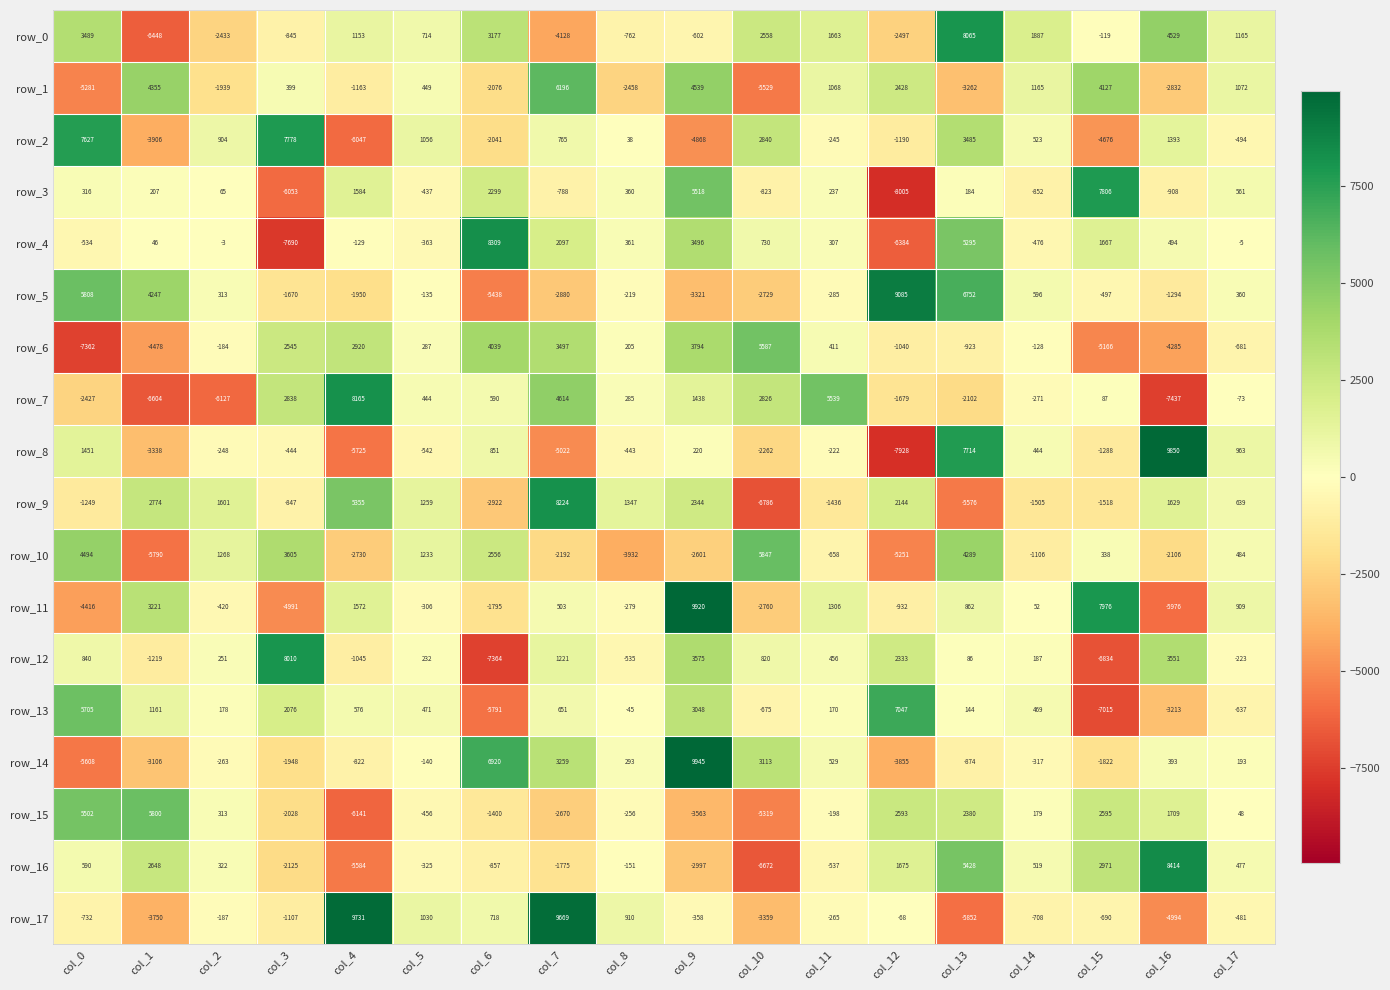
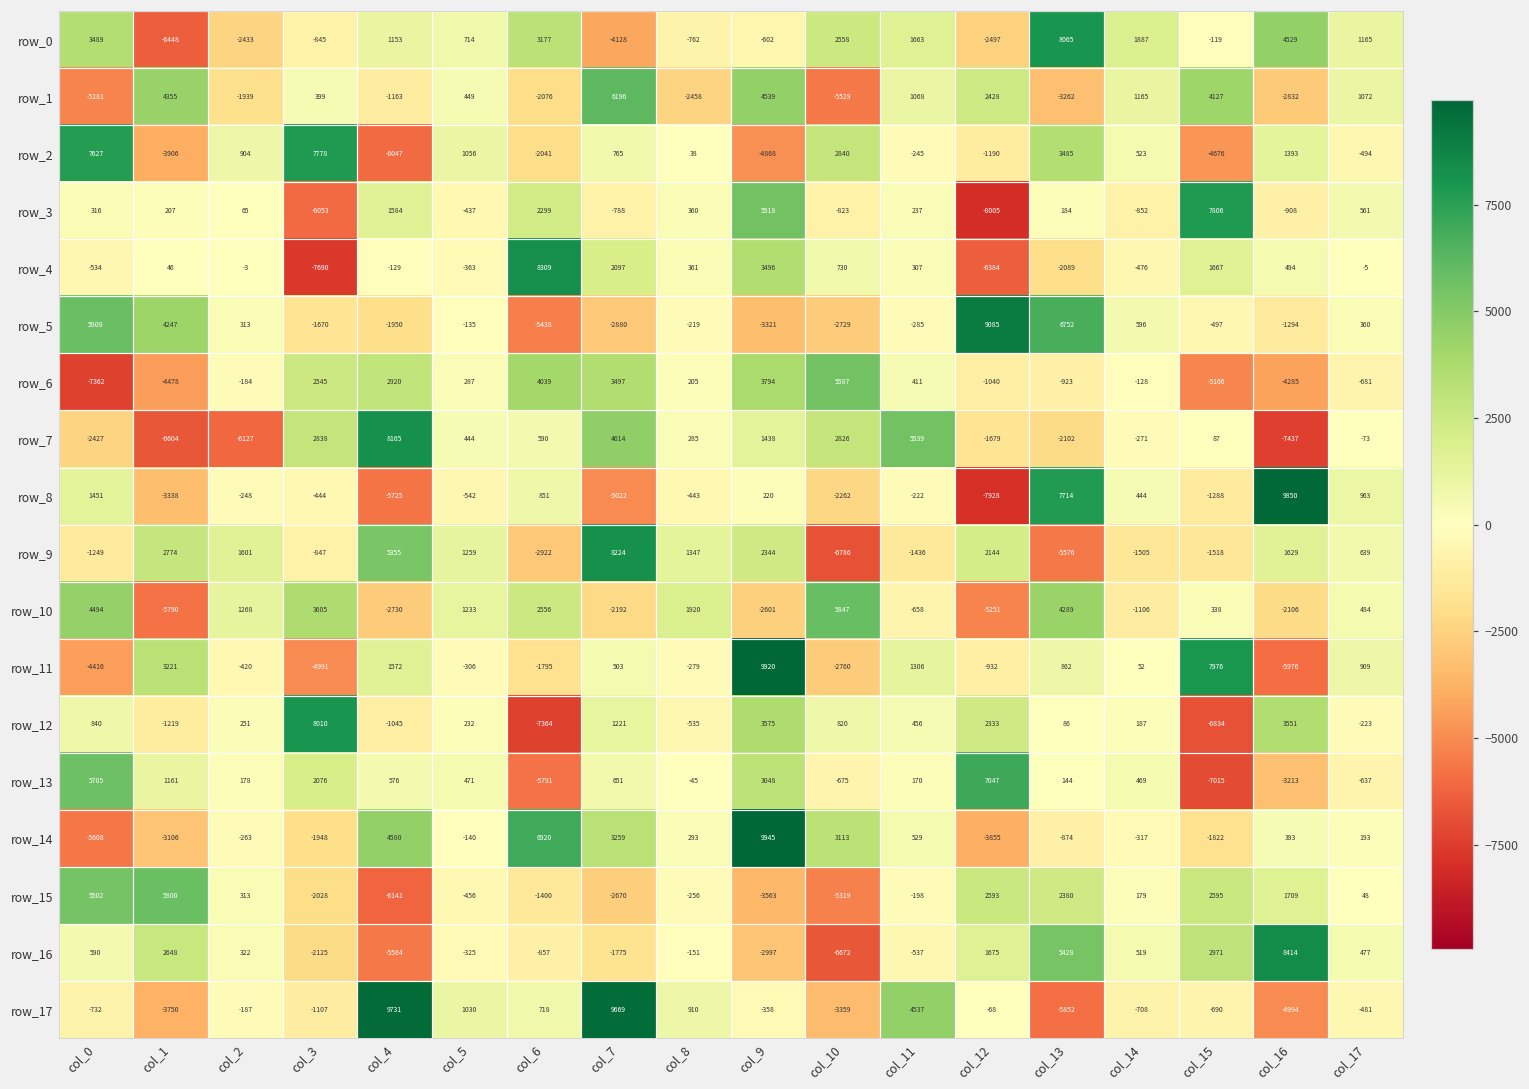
row_4, col_13: 5295 -> -2089
row_10, col_8: -3932 -> 1920
row_14, col_4: -822 -> 4580
row_17, col_11: -265 -> 4537
